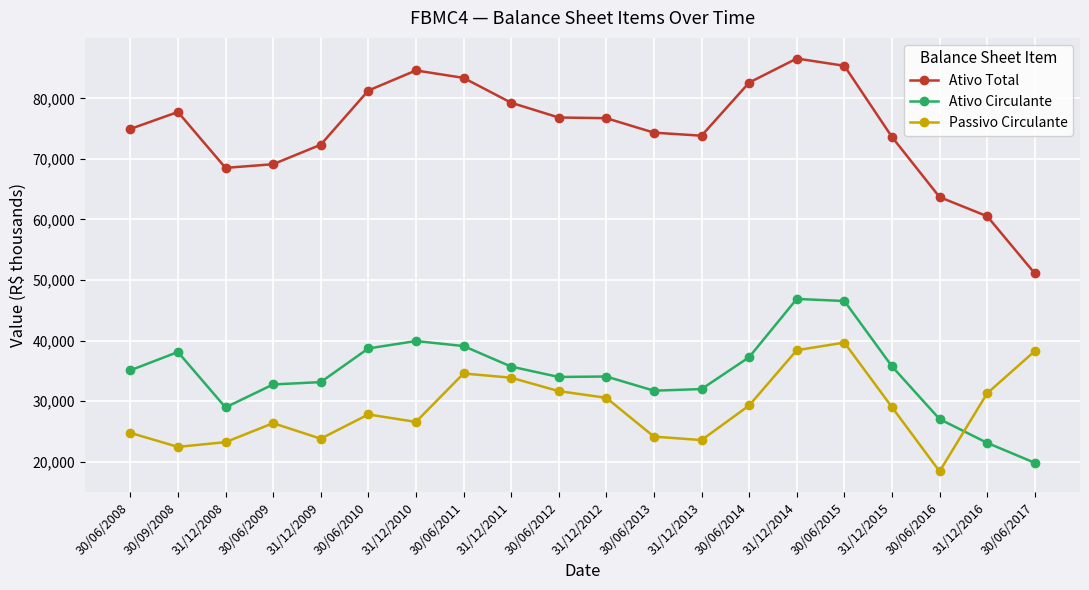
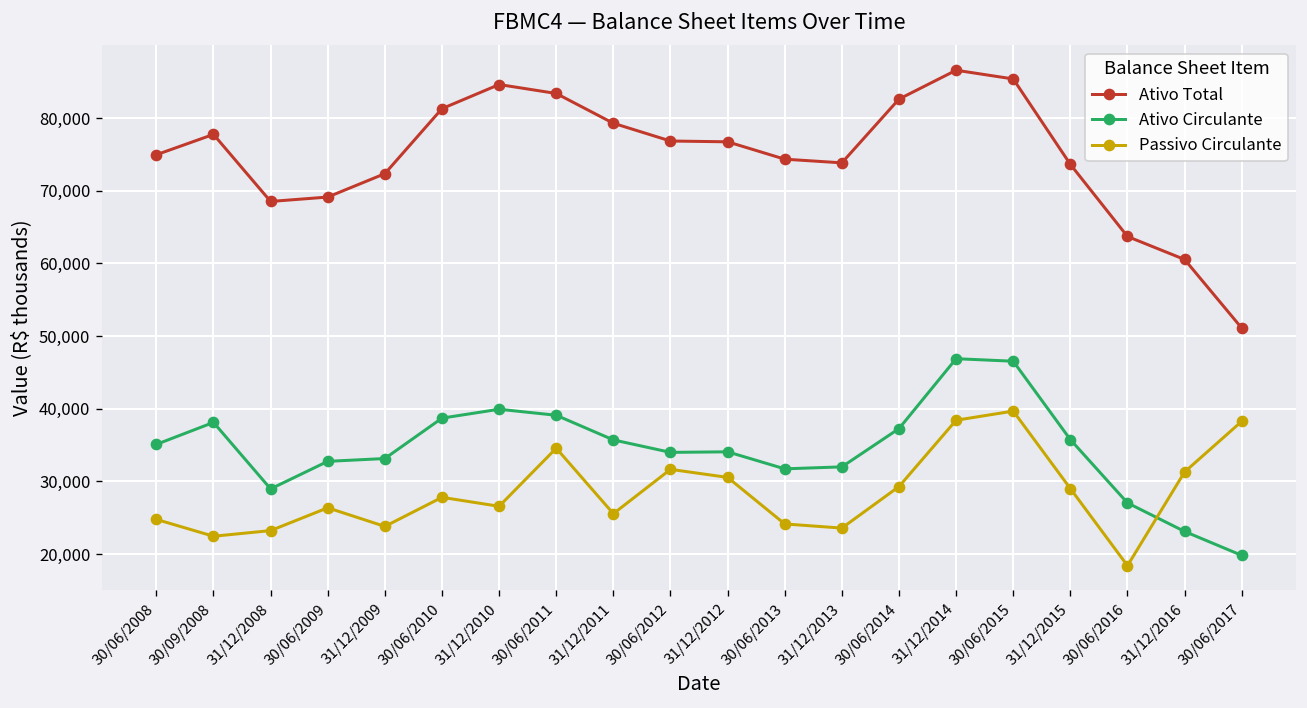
Passivo Circulante, 31/12/2011: 34,000 -> 26,000
